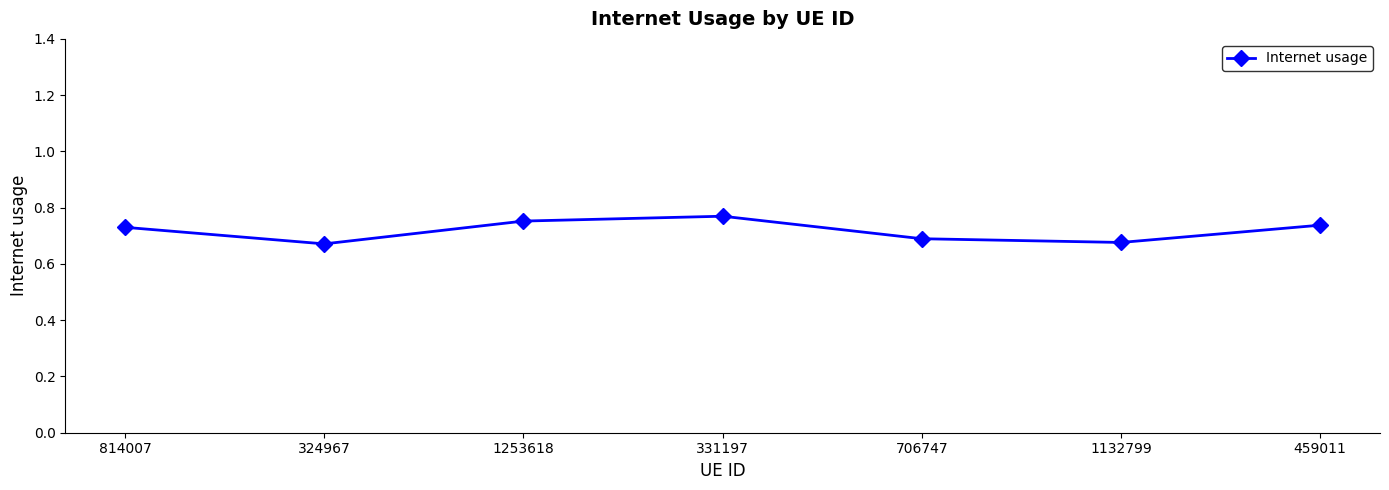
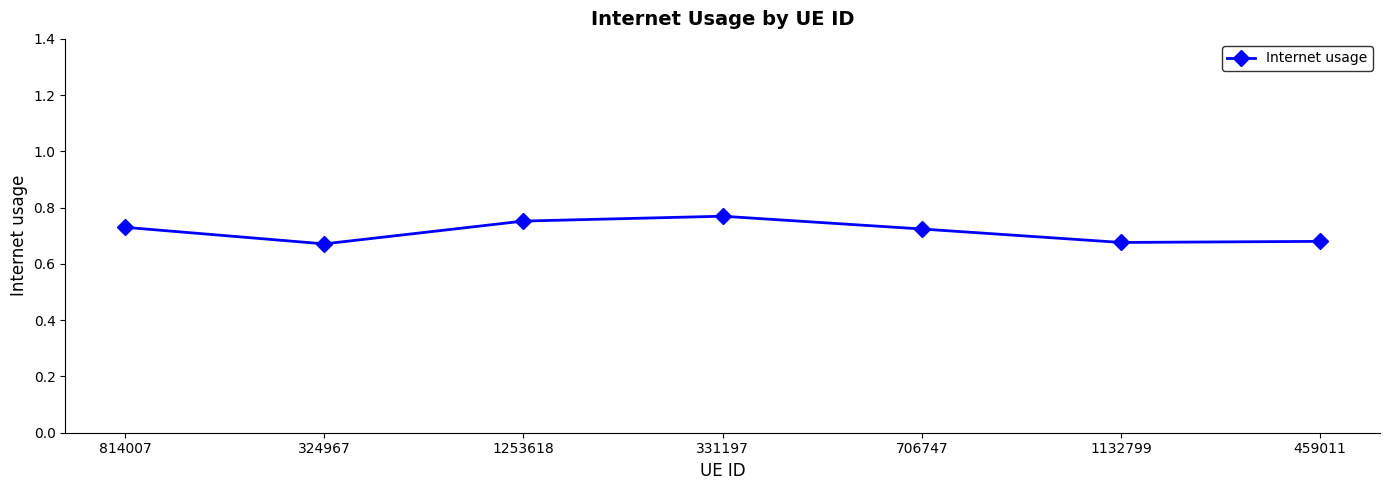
706747: 0.69 -> 0.72
459011: 0.74 -> 0.68
